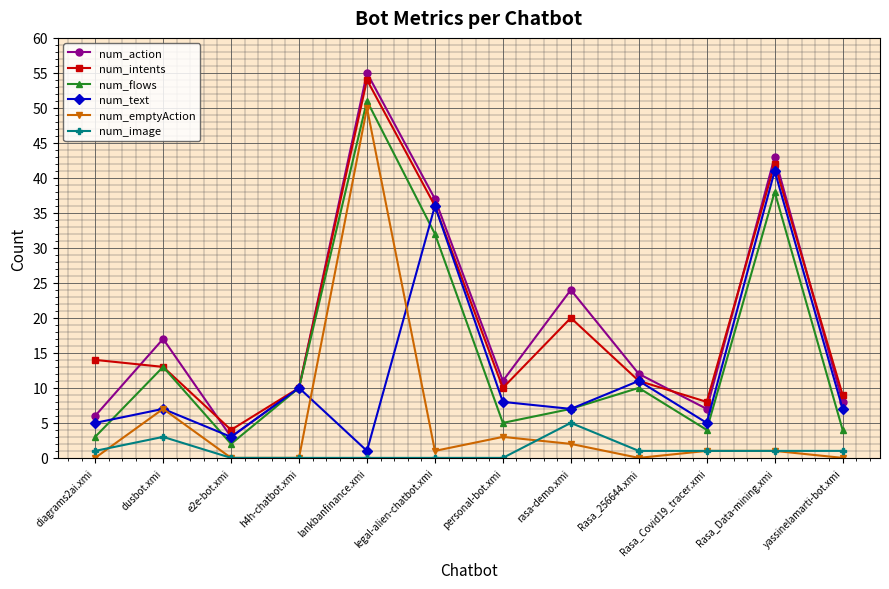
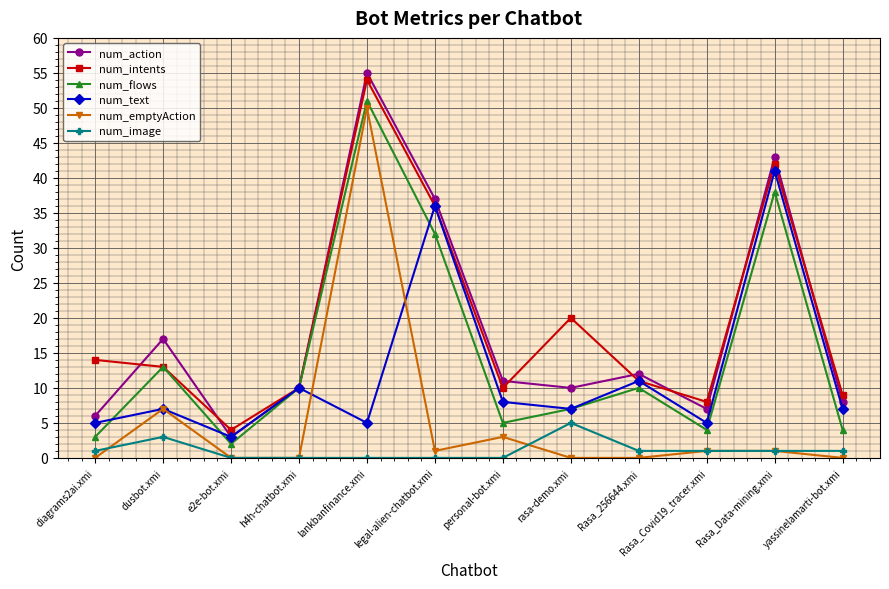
num_text, lankbanfinance.xmi: 1 -> 5
num_action, rasa-demo.xmi: 24 -> 10
num_emptyAction, rasa-demo.xmi: 2 -> 0
